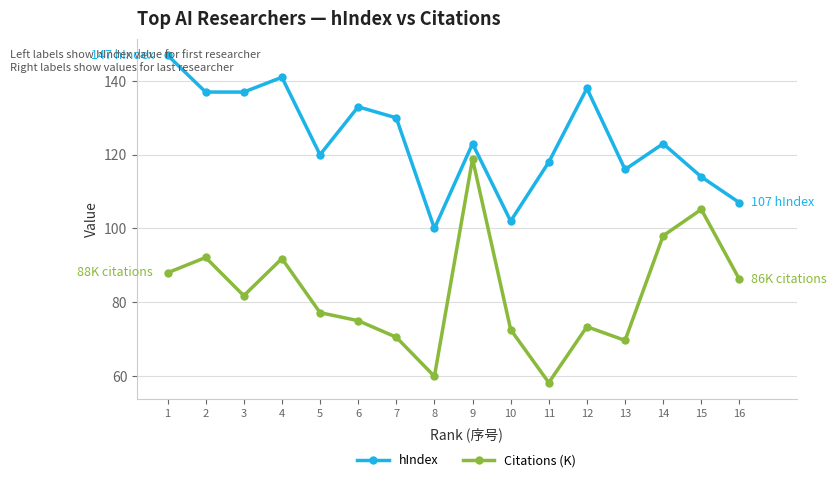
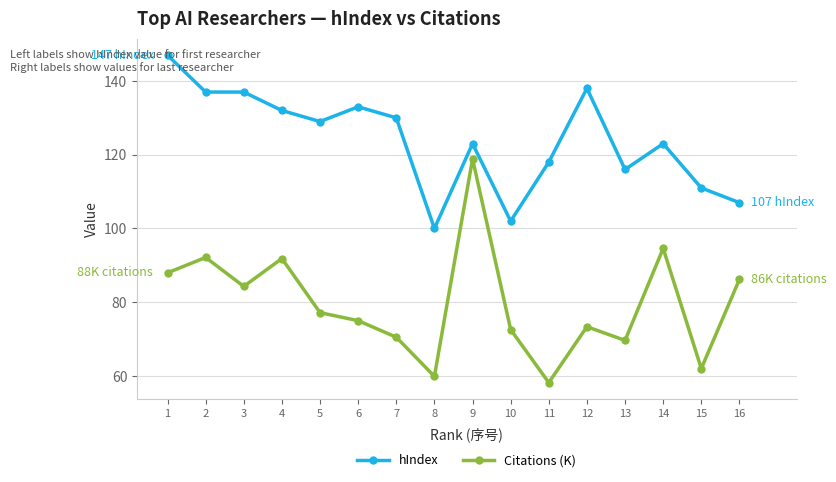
Citations (K), 3: 82 -> 84
hIndex, 4: 141 -> 132
hIndex, 5: 120 -> 129
Citations (K), 14: 98 -> 95
hIndex, 15: 114 -> 111
Citations (K), 15: 105 -> 62
